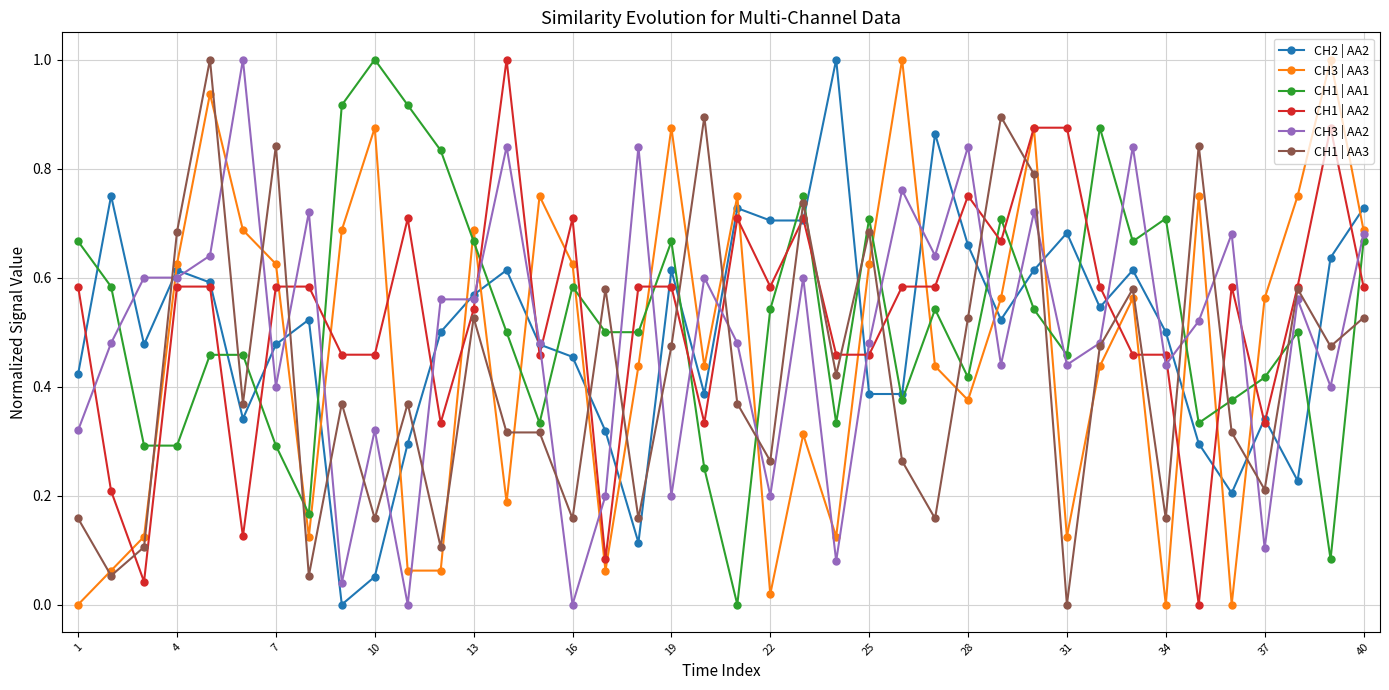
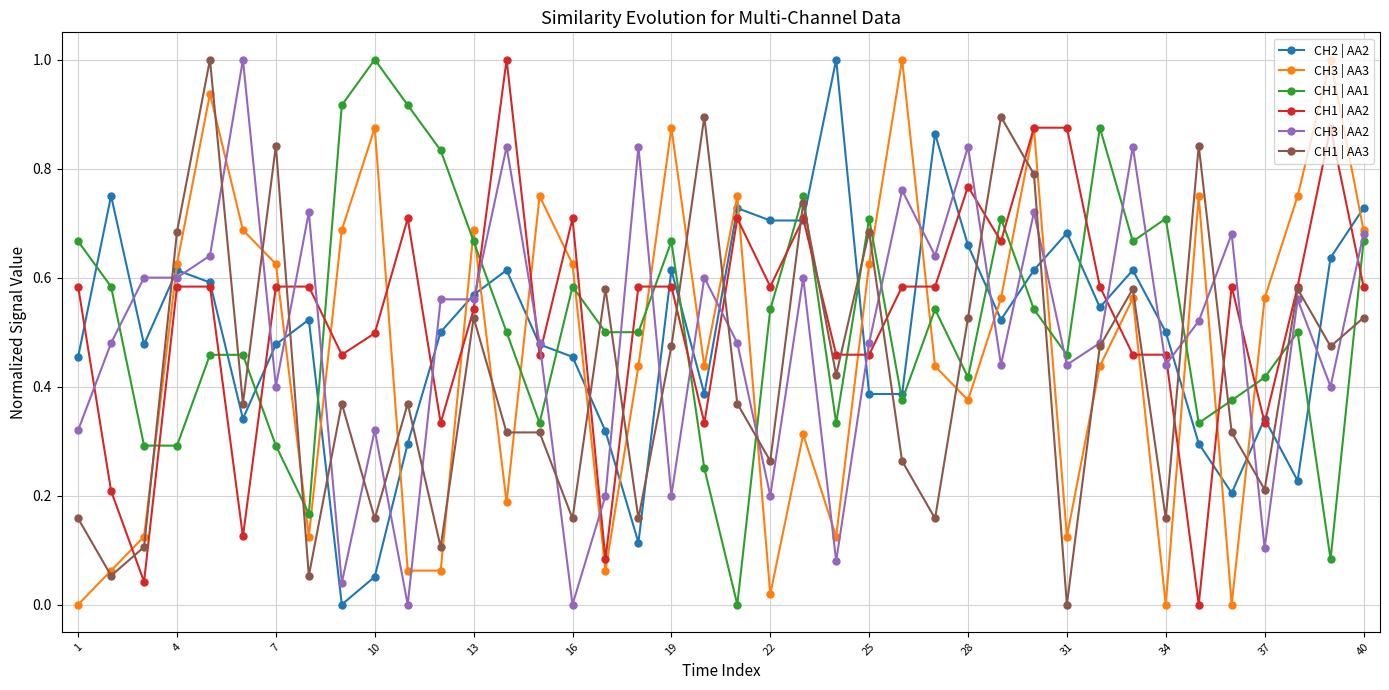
CH2 | AA2, 1: 0.42 -> 0.45
CH1 | AA2, 10: 0.46 -> 0.50
CH1 | AA2, 28: 0.75 -> 0.77
